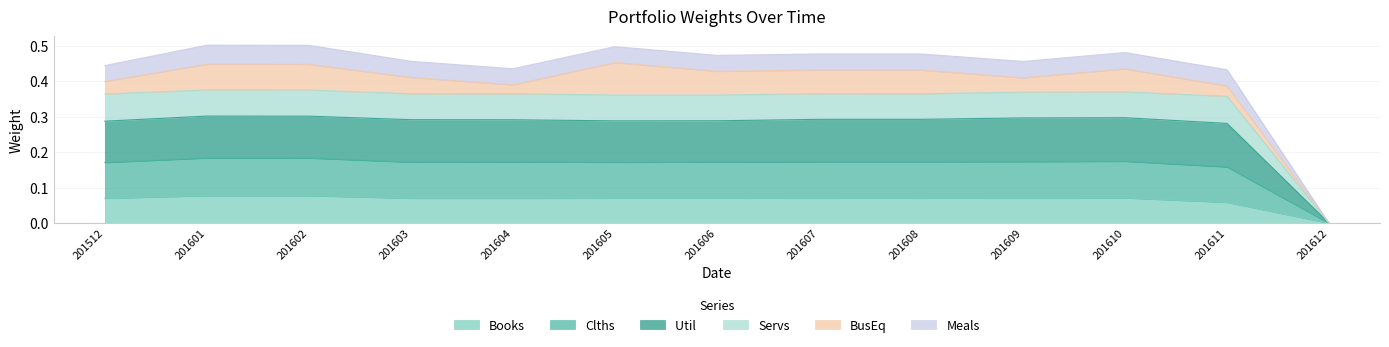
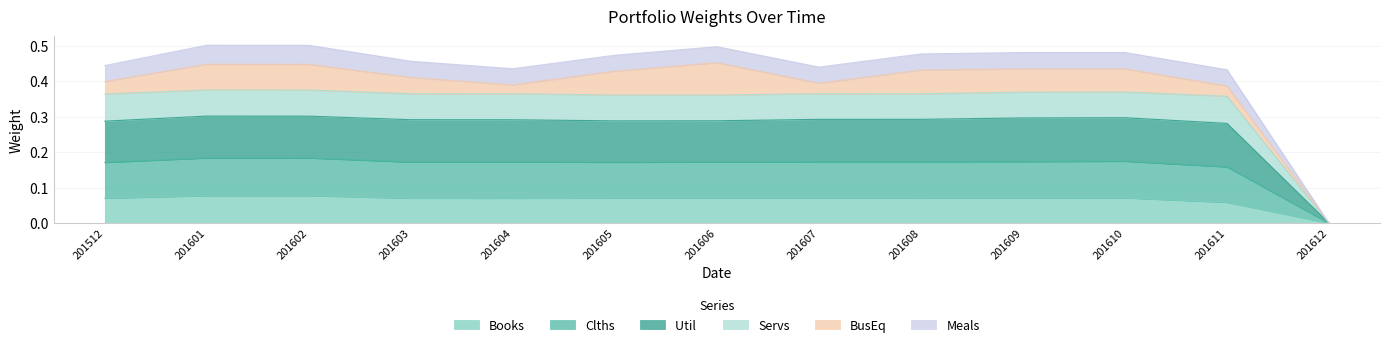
BusEq, 201605: 0.09 -> 0.07
BusEq, 201606: 0.07 -> 0.09
BusEq, 201607: 0.07 -> 0.03
BusEq, 201609: 0.04 -> 0.07
